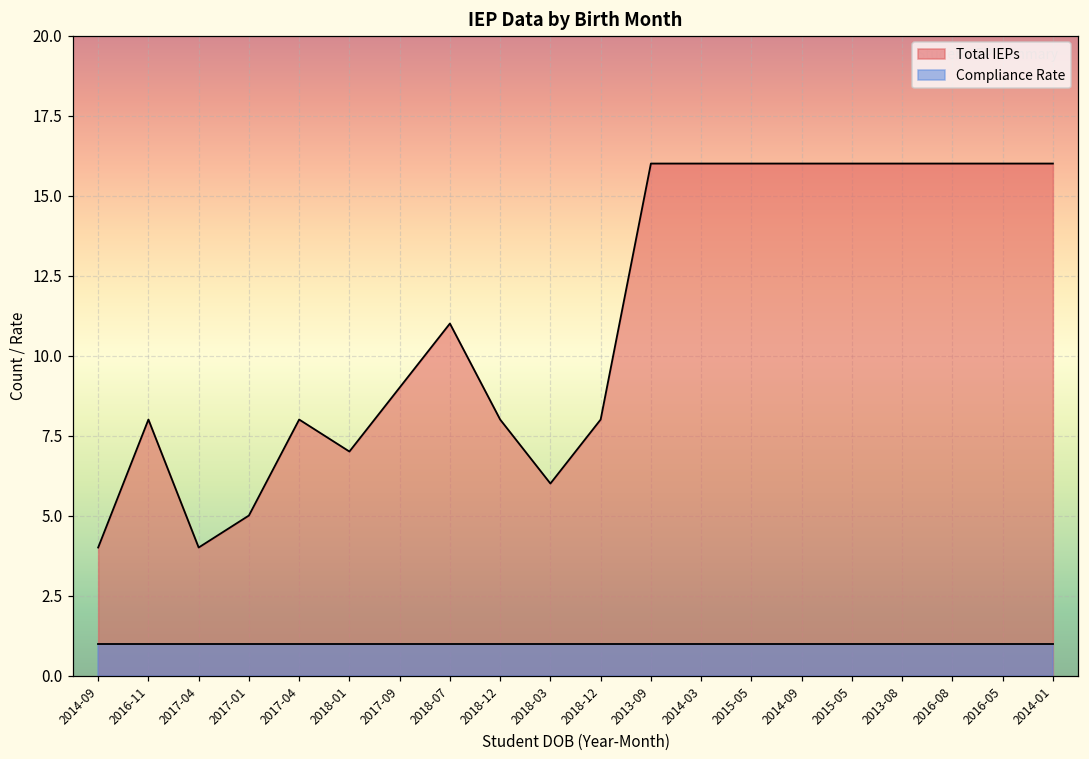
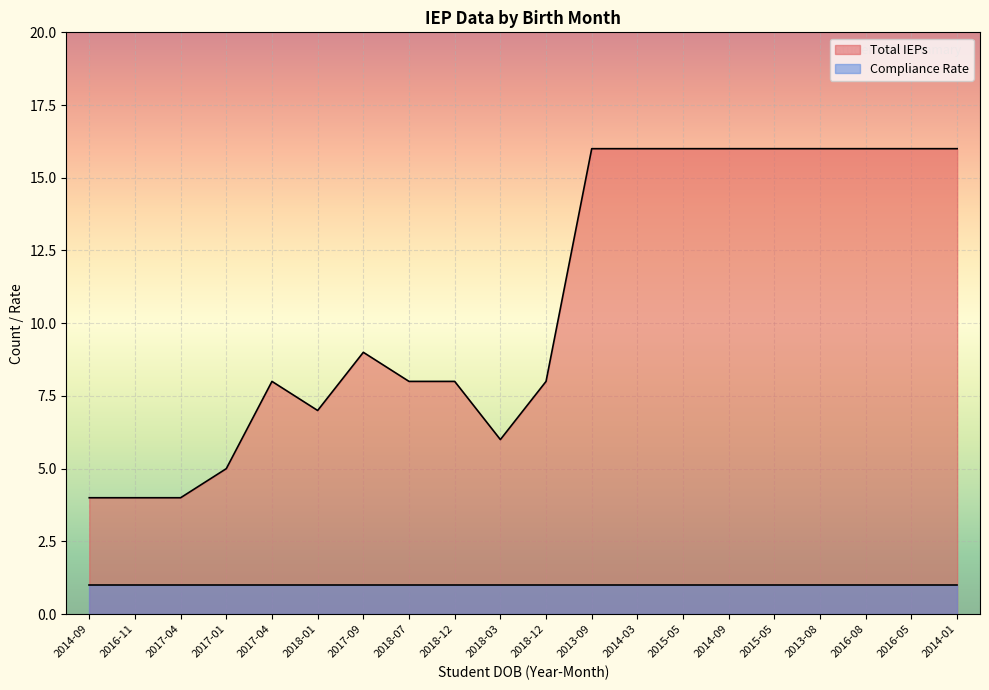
Total IEPs, 2016-11: 8 -> 4
Total IEPs, 2018-07: 11 -> 8
